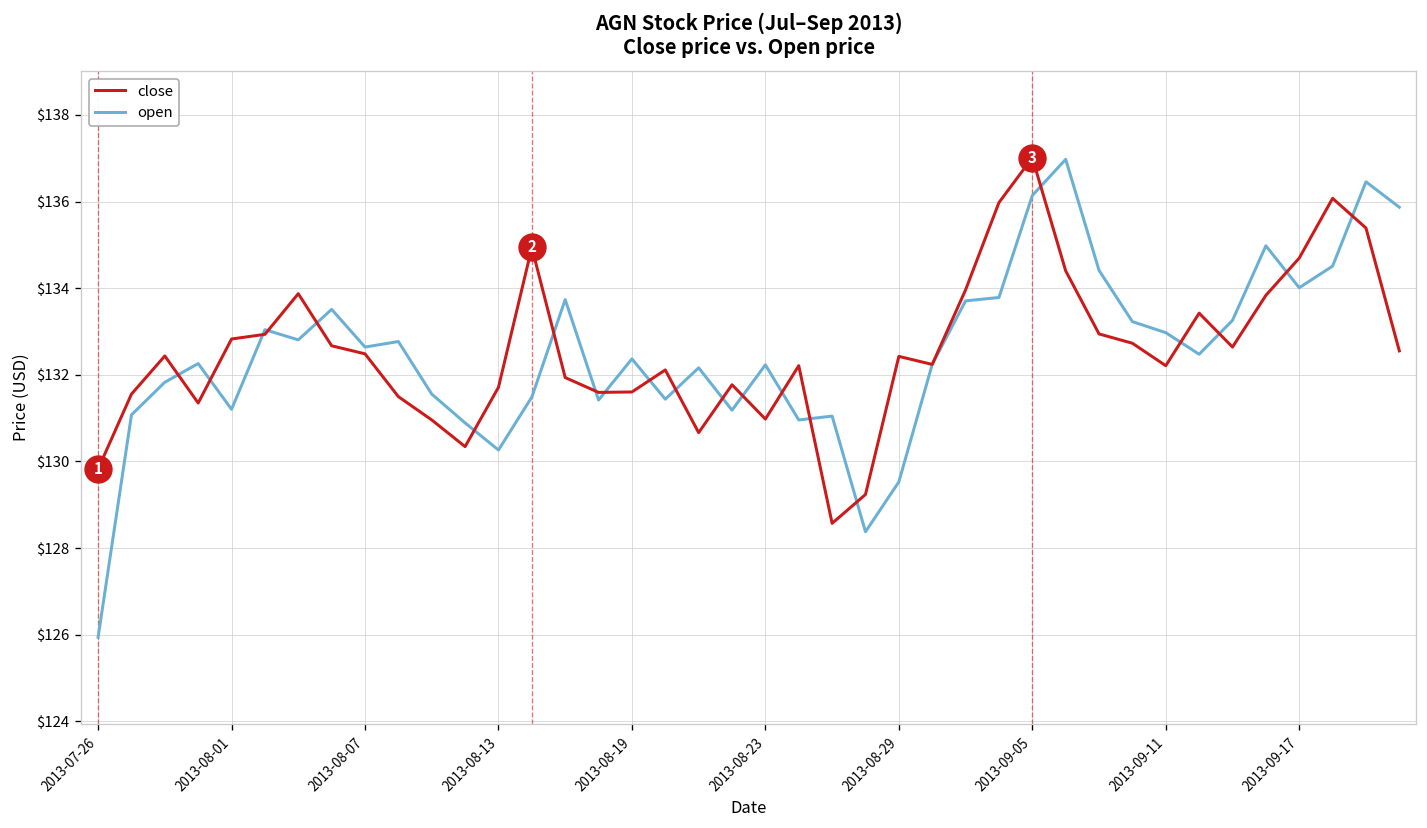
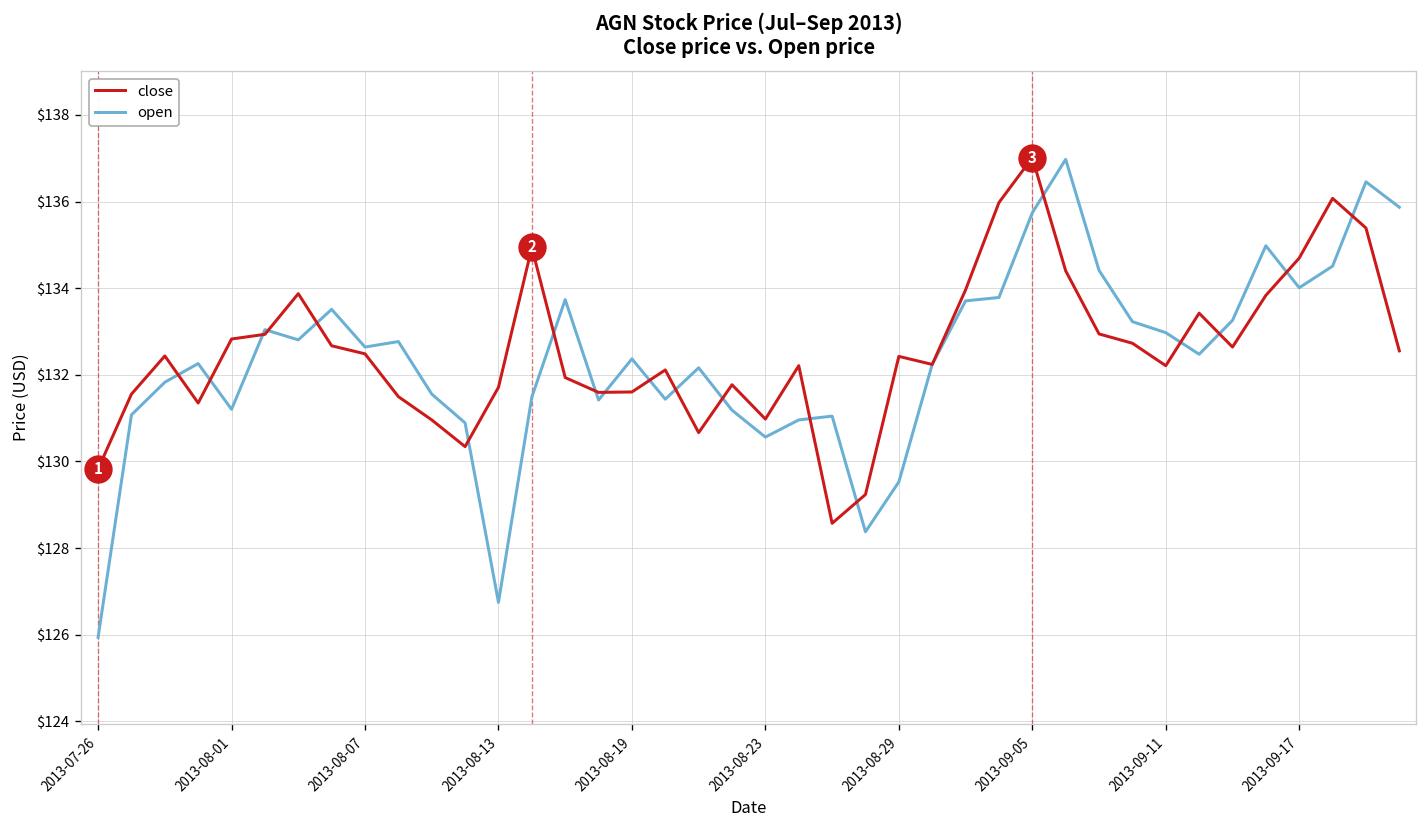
open, 2013-08-13: $130.3 -> $126.7
open, 2013-08-23: $132.2 -> $130.6
open, 2013-09-05: $136.1 -> $135.7
